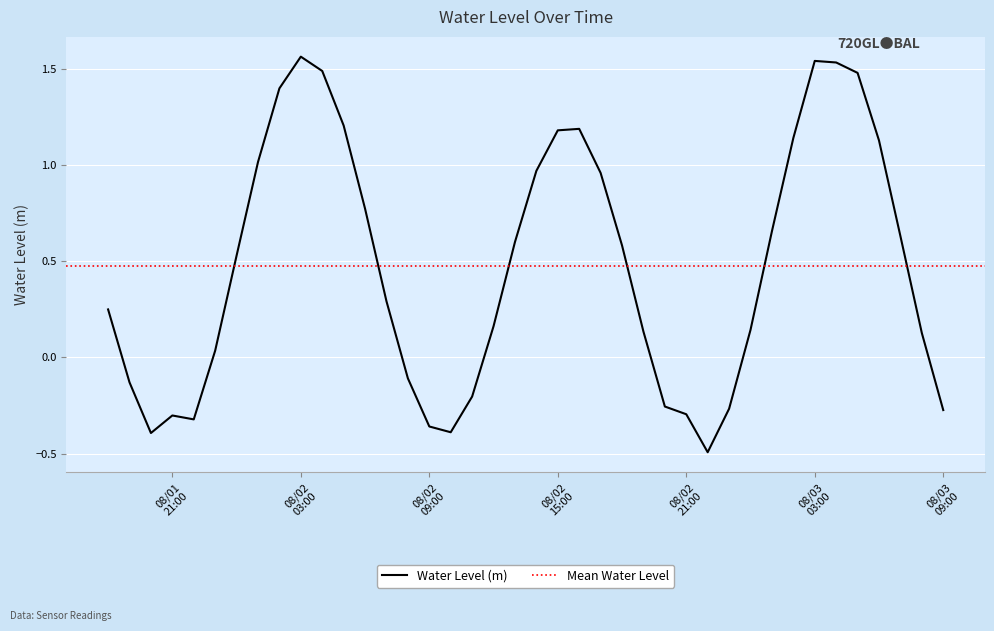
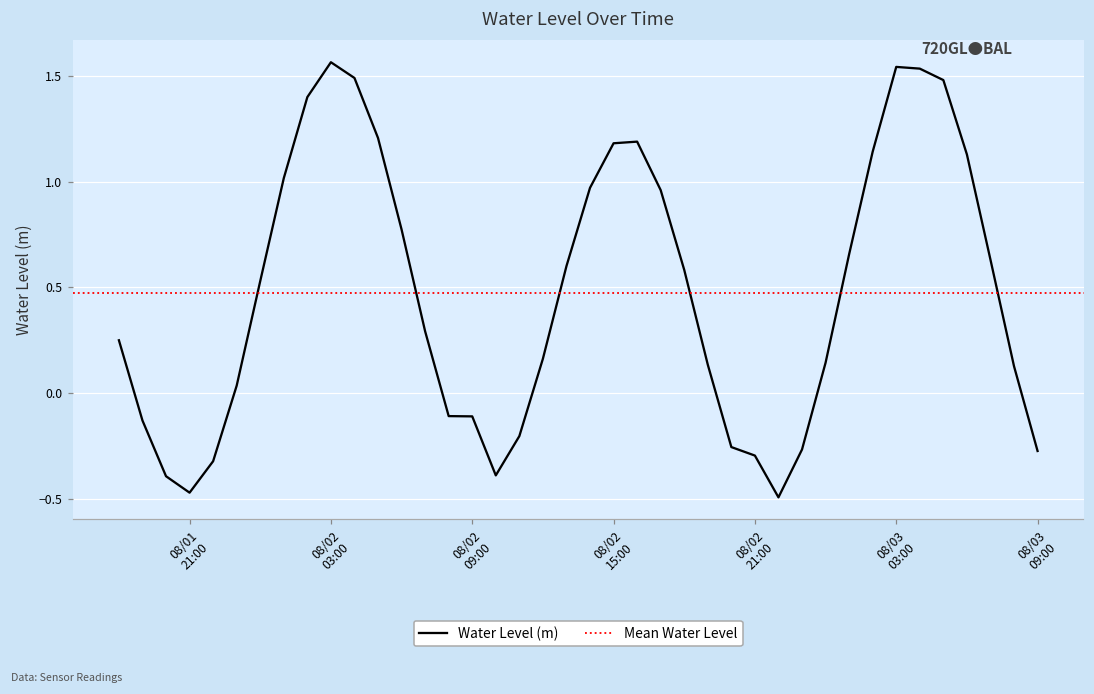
08/01 21:00: -0.30 -> -0.47
08/02 09:00: -0.36 -> -0.11
